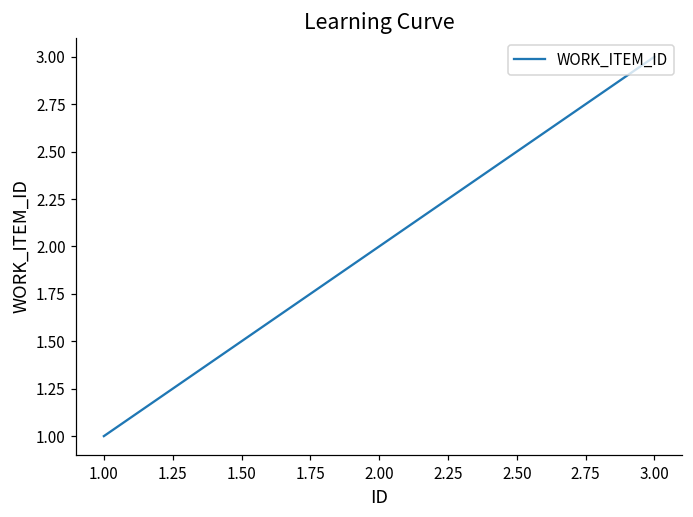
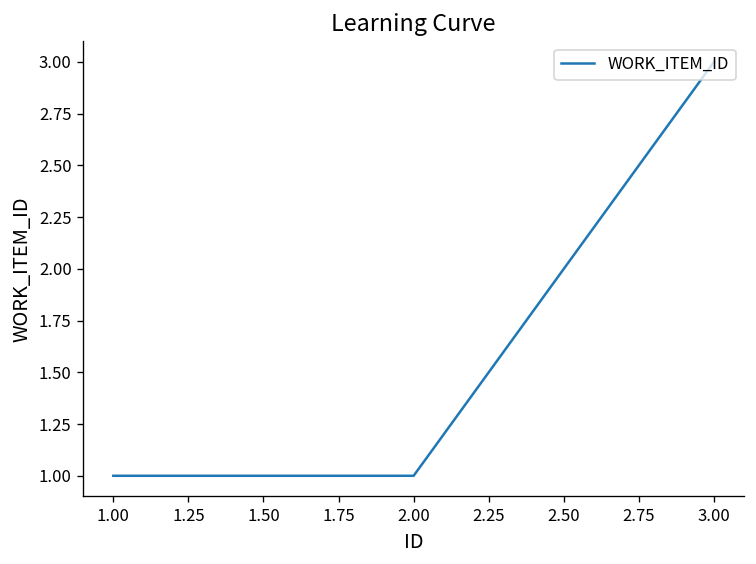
2.00: 2 -> 1
